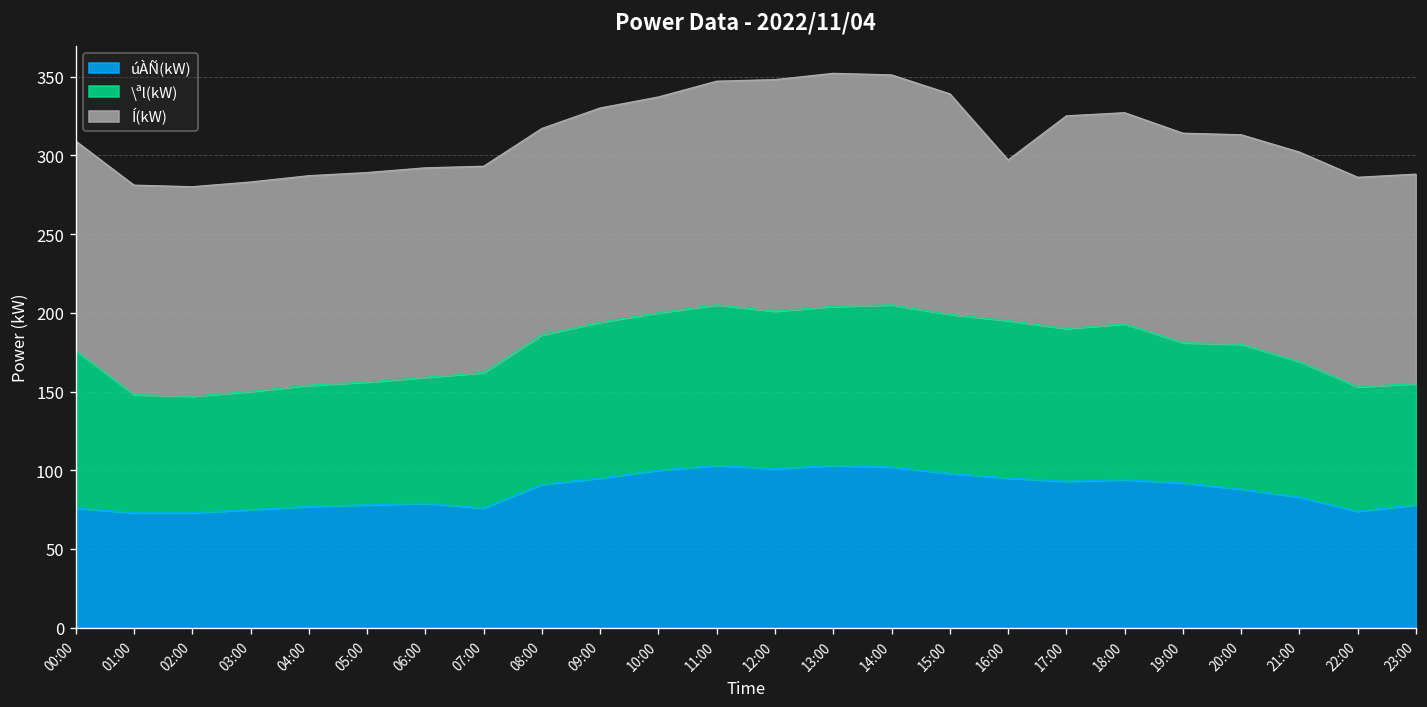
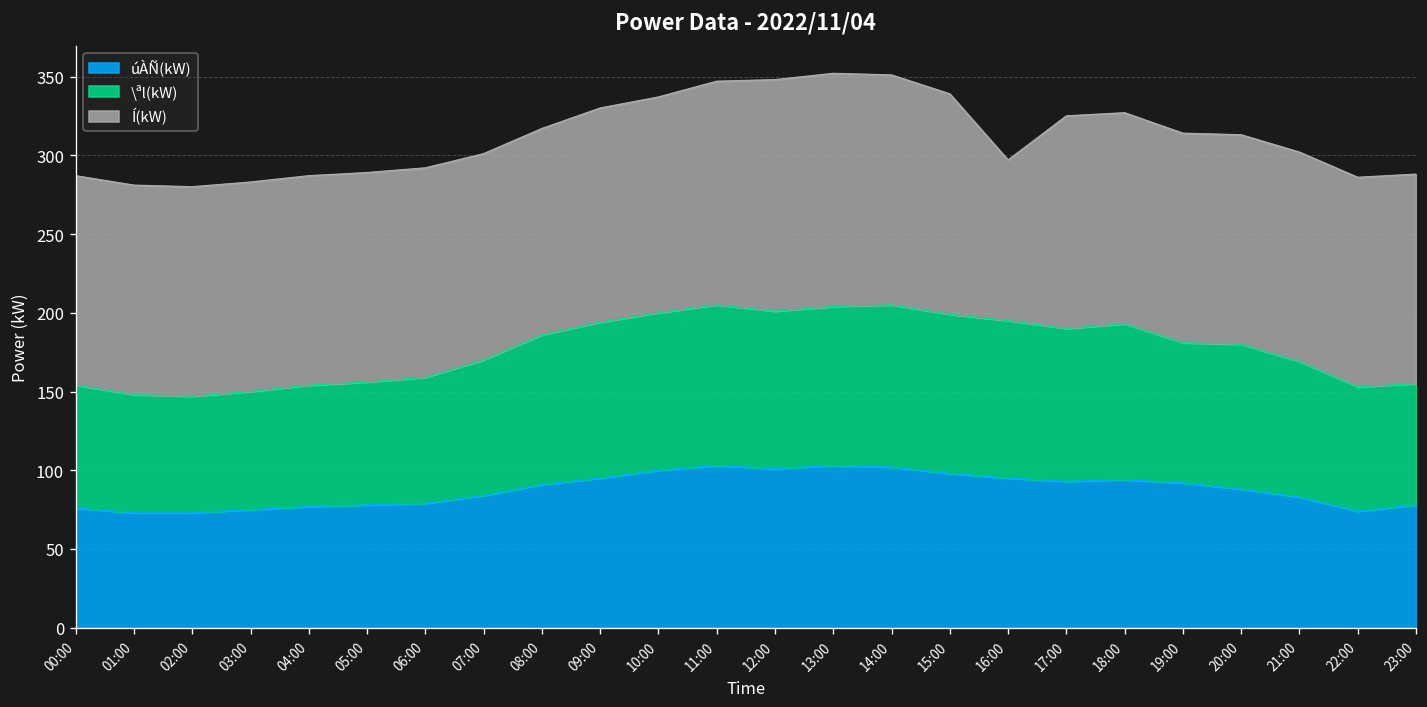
\ªl(kW), 00:00: 100 -> 78
úÀÑ(kW), 07:00: 76 -> 84
